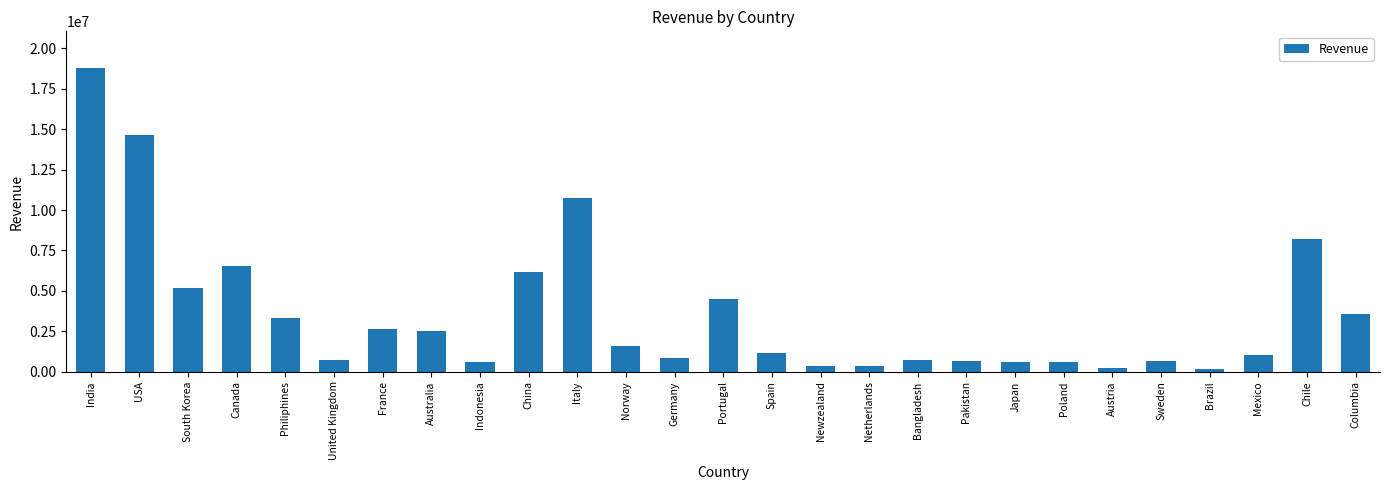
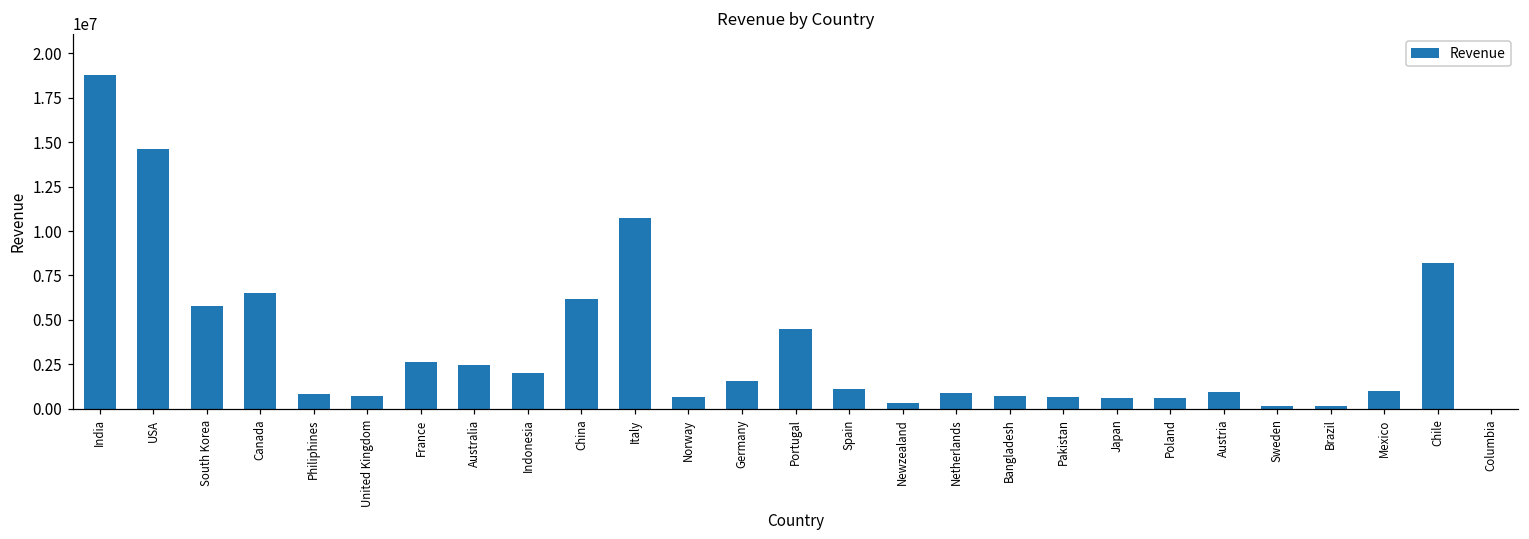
South Korea: 5200000 -> 5800000
Philiphines: 3300000 -> 800000
Indonesia: 600000 -> 2000000
Norway: 1600000 -> 700000
Germany: 900000 -> 1500000
Netherlands: 300000 -> 900000
Austria: 200000 -> 1000000
Sweden: 700000 -> 200000
Columbia: 3600000 -> 0
